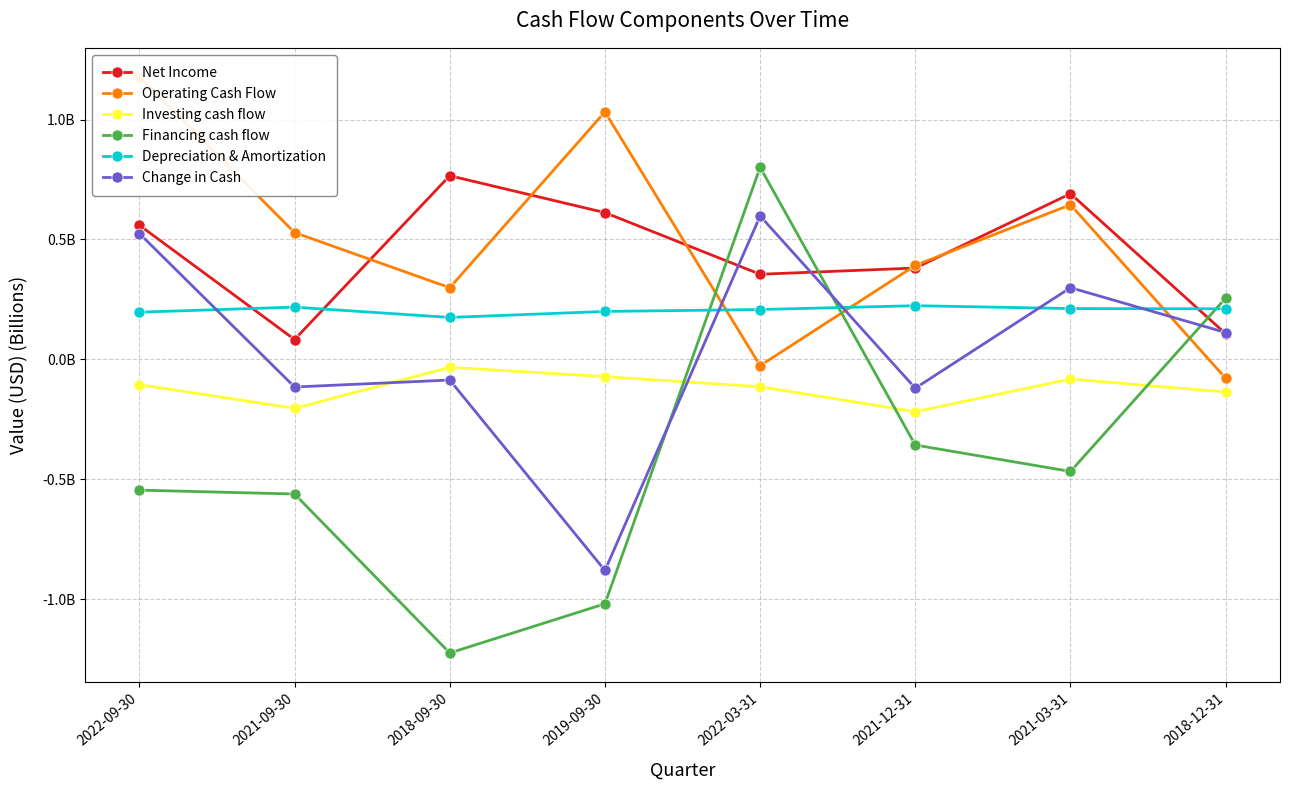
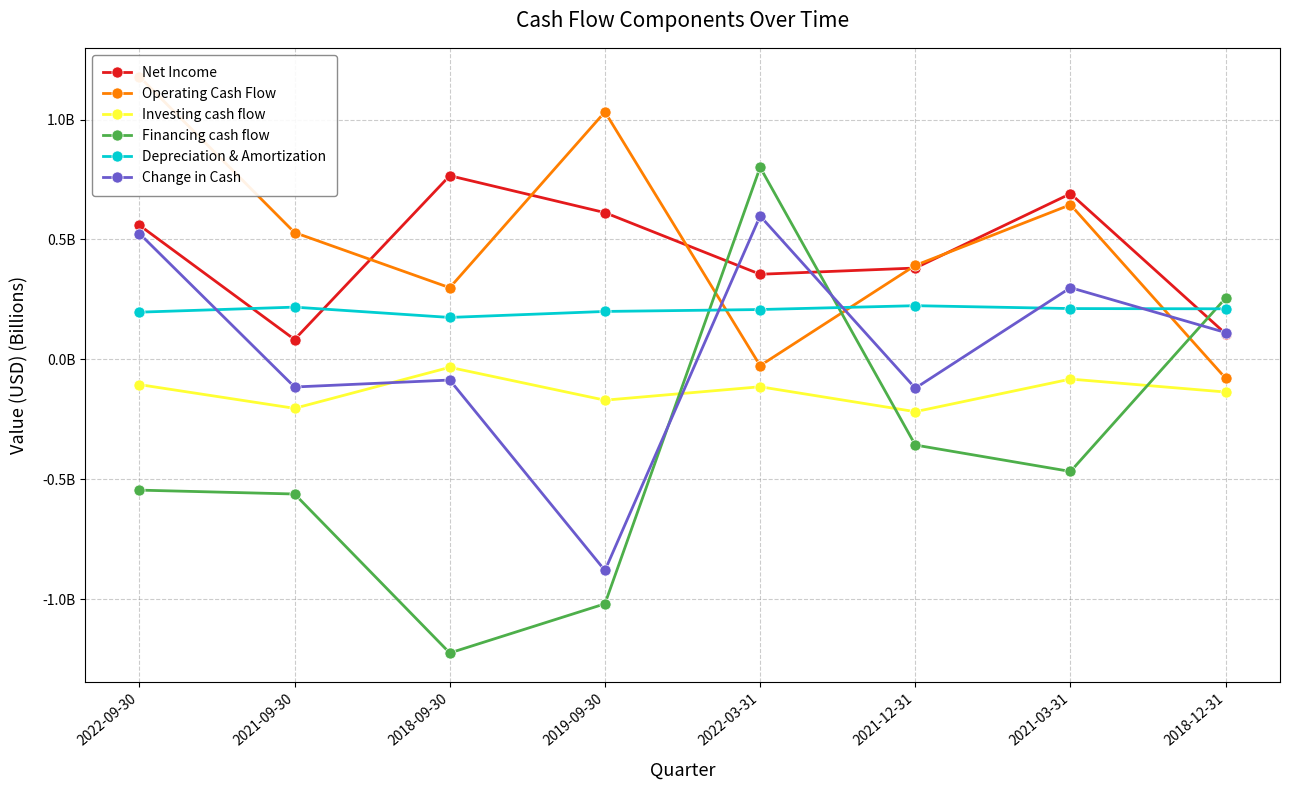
Investing cash flow, 2019-09-30: -70000000 -> -170000000
